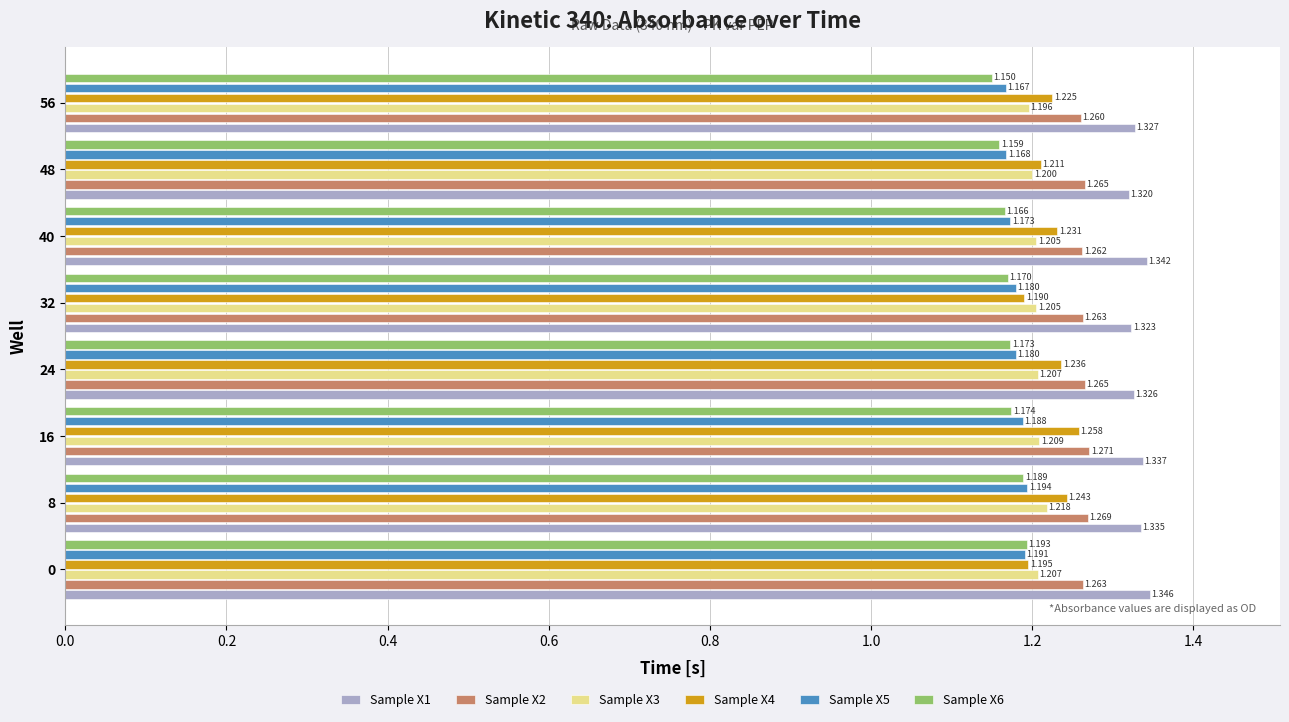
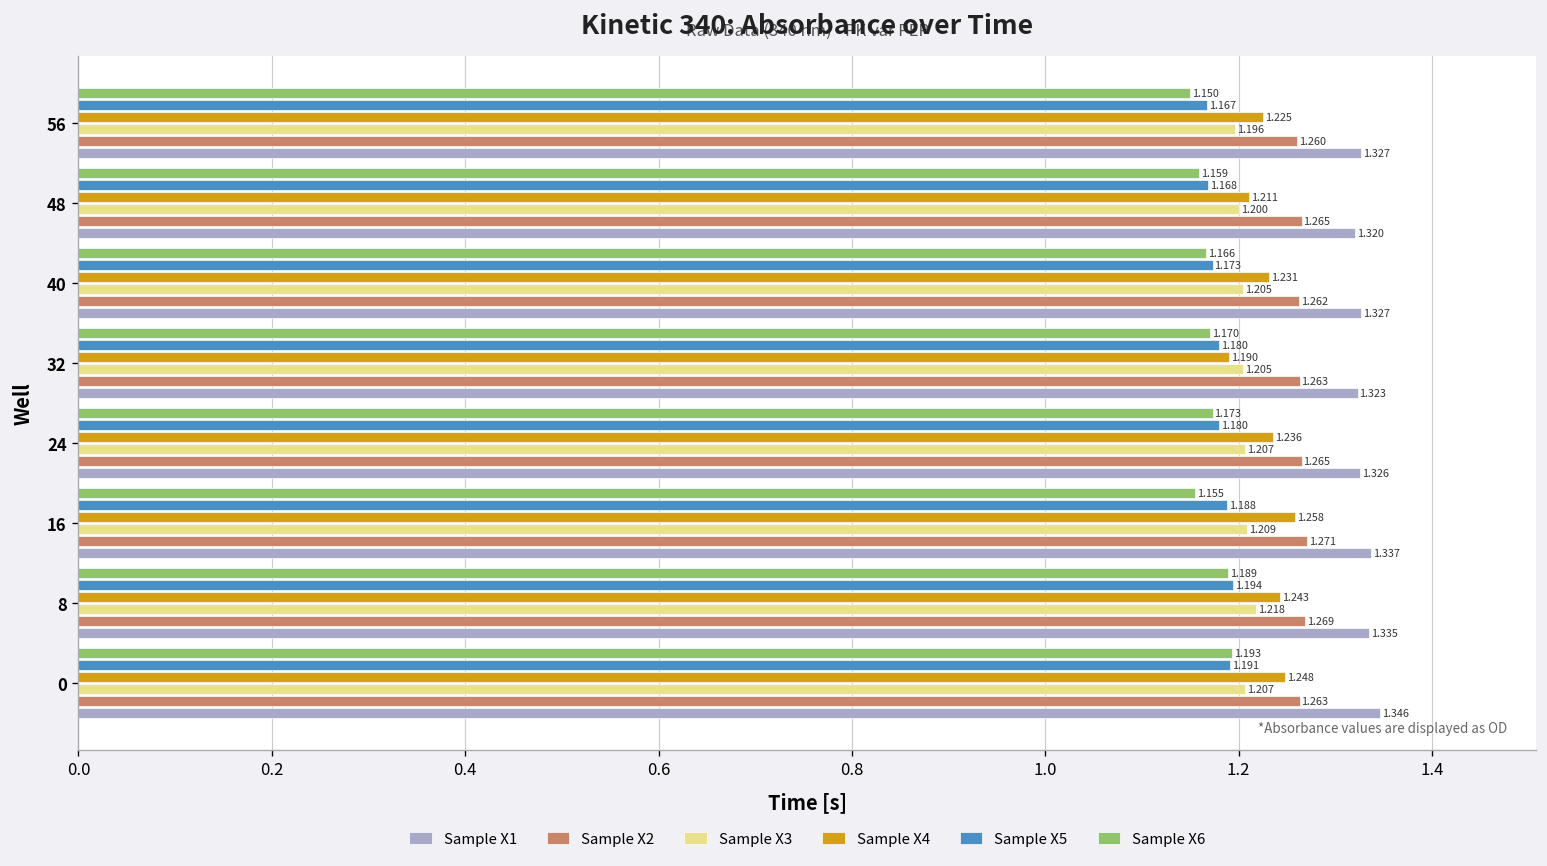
Sample X1, 40: 1.342 -> 1.327
Sample X6, 16: 1.174 -> 1.155
Sample X4, 0: 1.195 -> 1.248
